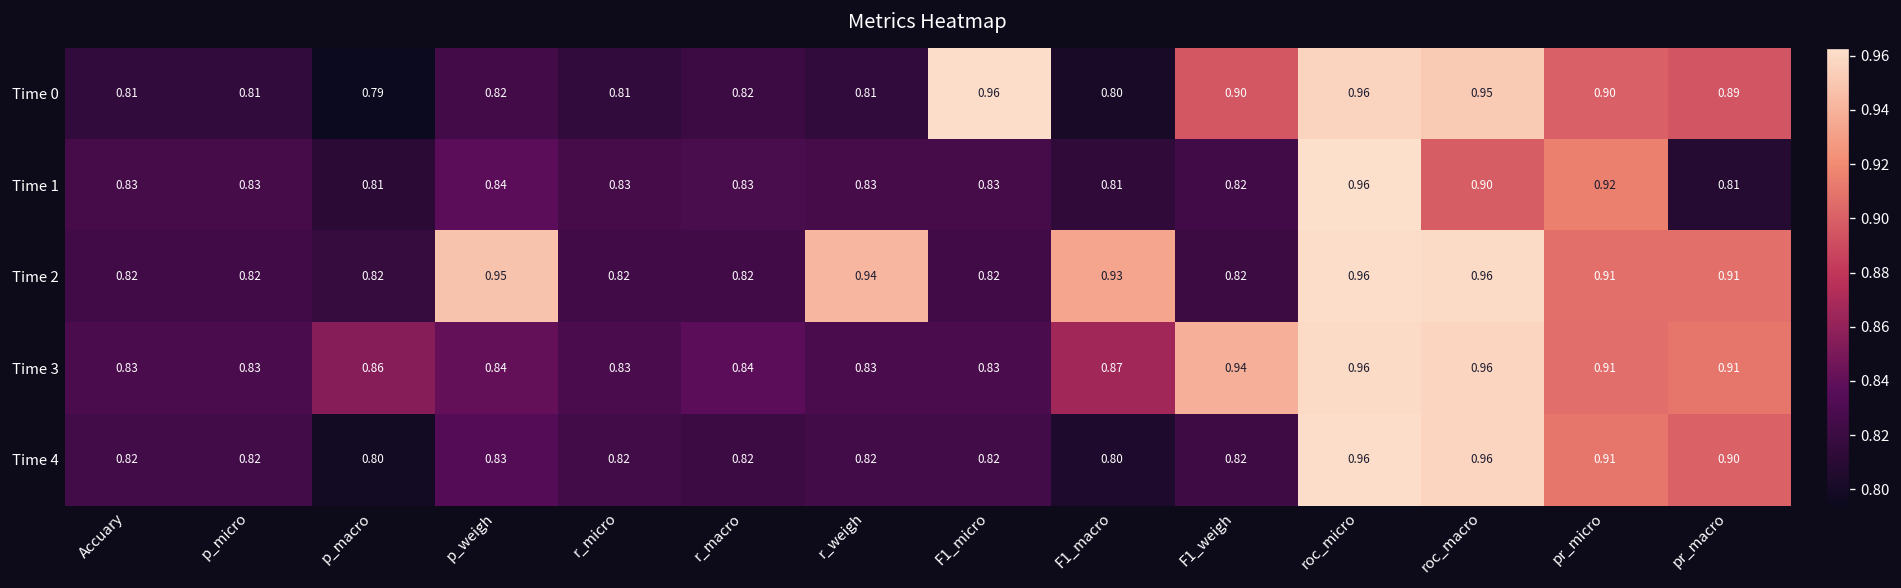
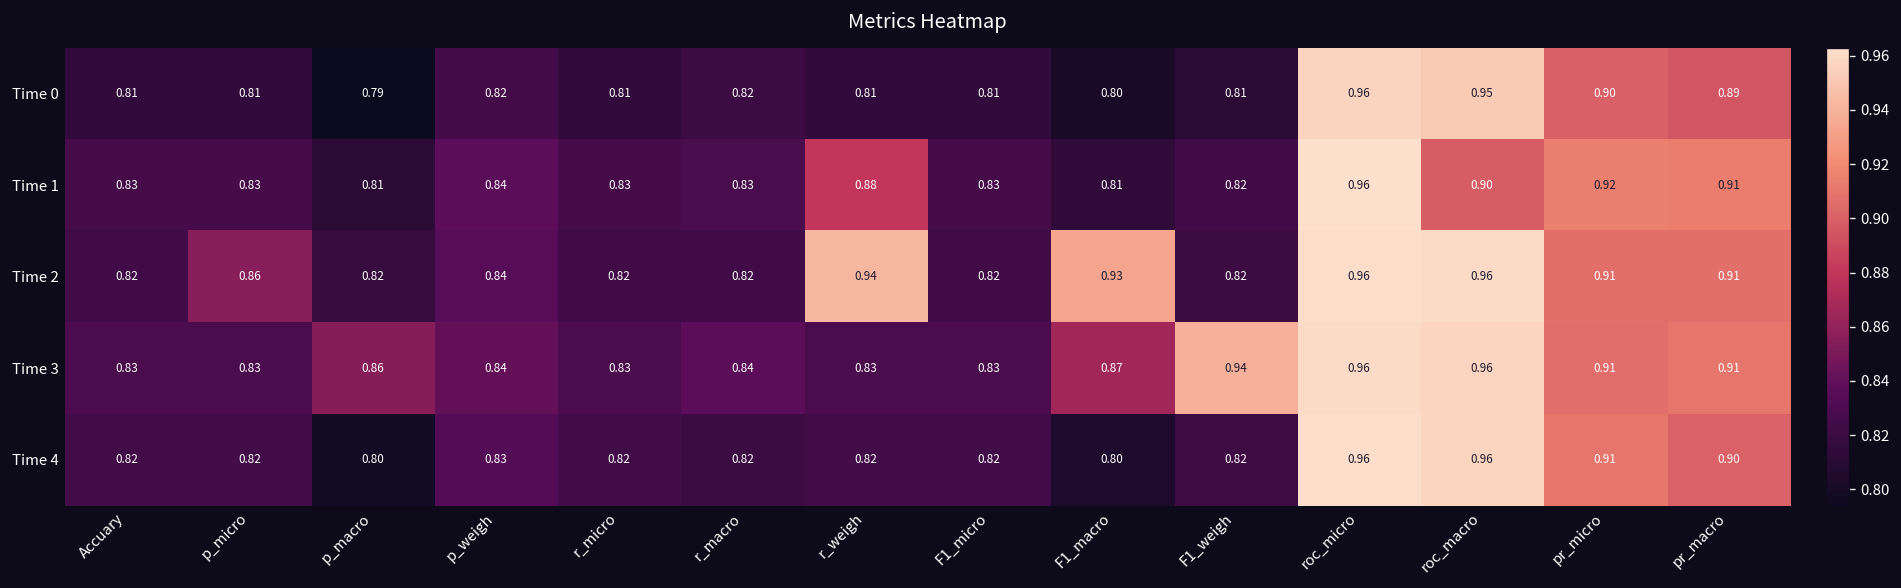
Time 0, F1_micro: 0.96 -> 0.81
Time 0, F1_weigh: 0.90 -> 0.81
Time 1, r_weigh: 0.83 -> 0.88
Time 1, pr_macro: 0.81 -> 0.91
Time 2, p_micro: 0.82 -> 0.86
Time 2, p_weigh: 0.95 -> 0.84
